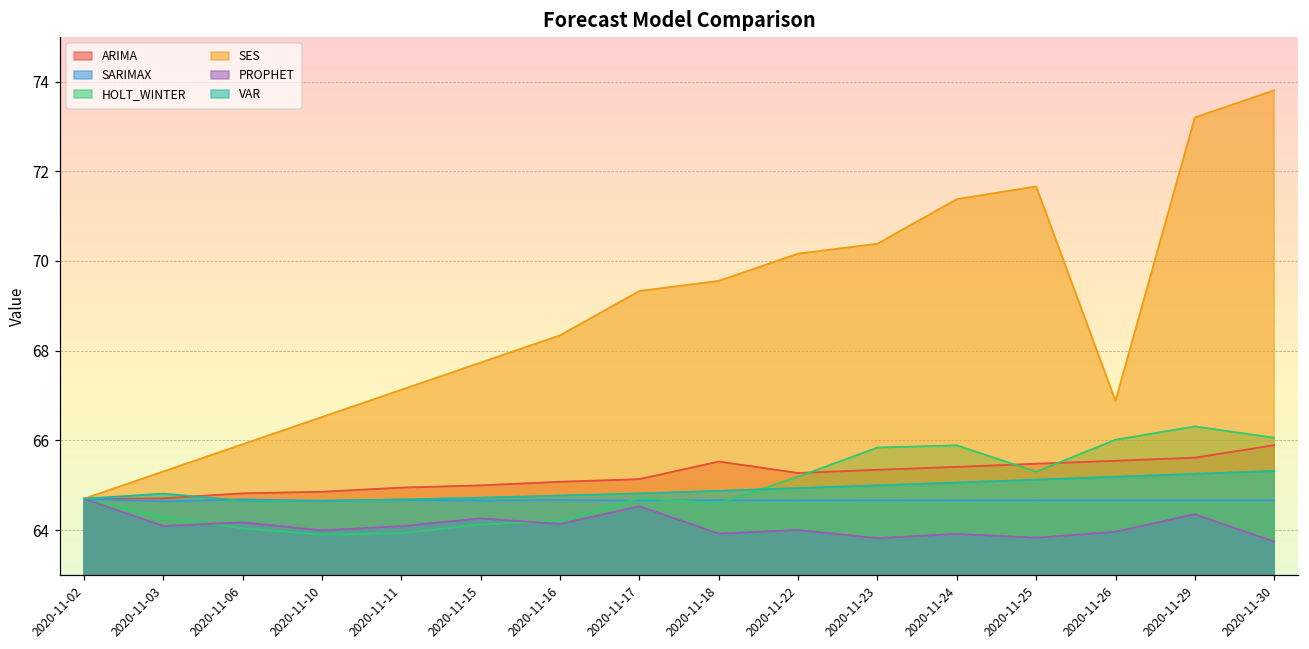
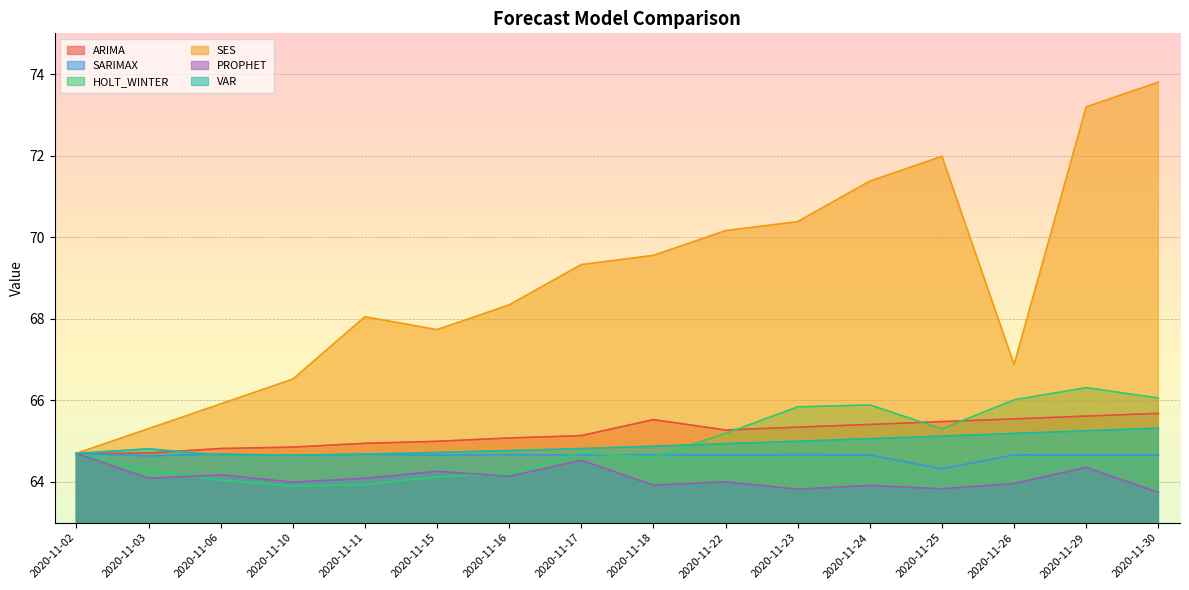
SES, 2020-11-11: 67.1 -> 68.0
SARIMAX, 2020-11-25: 64.7 -> 64.3
SES, 2020-11-25: 71.7 -> 72.0
ARIMA, 2020-11-30: 65.9 -> 65.7
